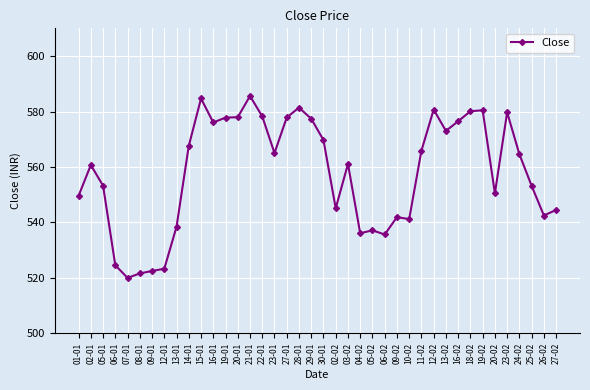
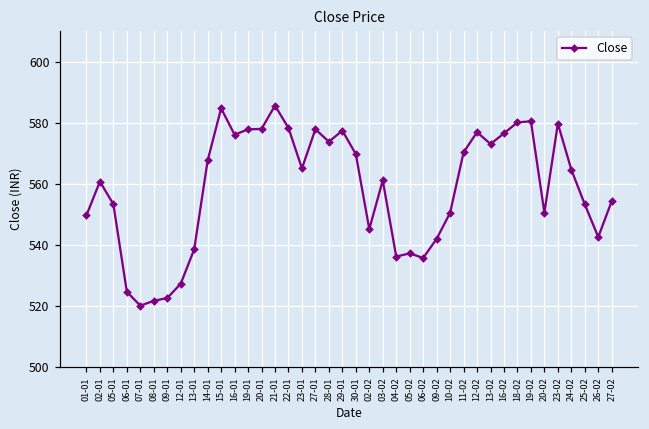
12-01: 523 -> 527
28-01: 581 -> 574
10-02: 541 -> 550
11-02: 566 -> 570
12-02: 581 -> 577
27-02: 545 -> 554
